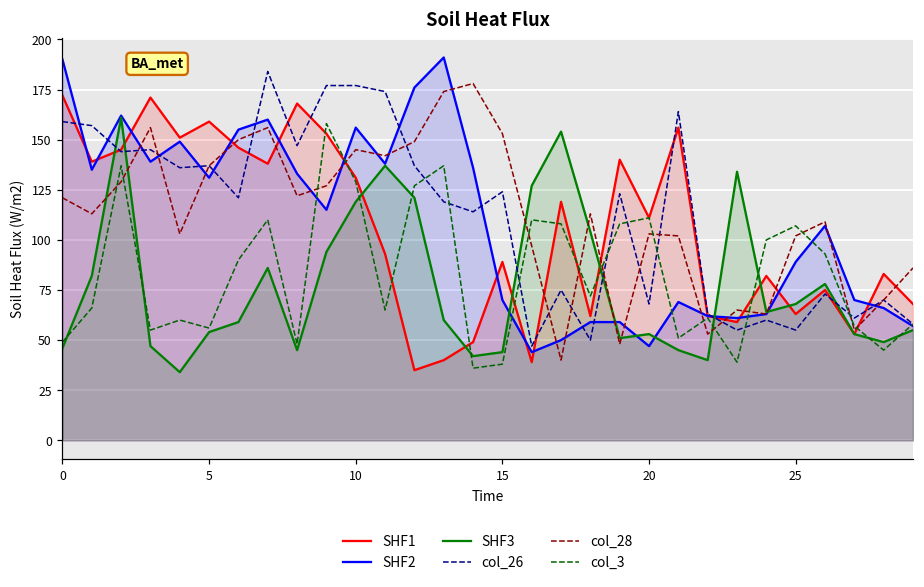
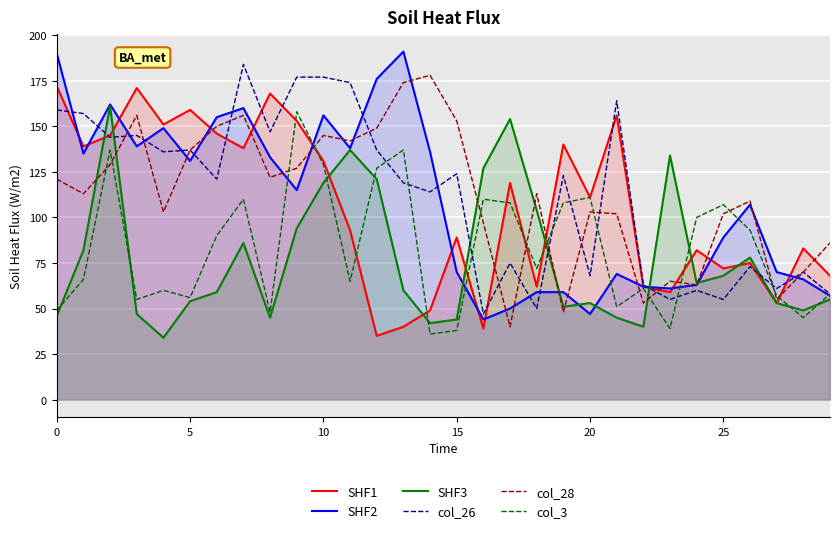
SHF1, 25: 63 -> 72
